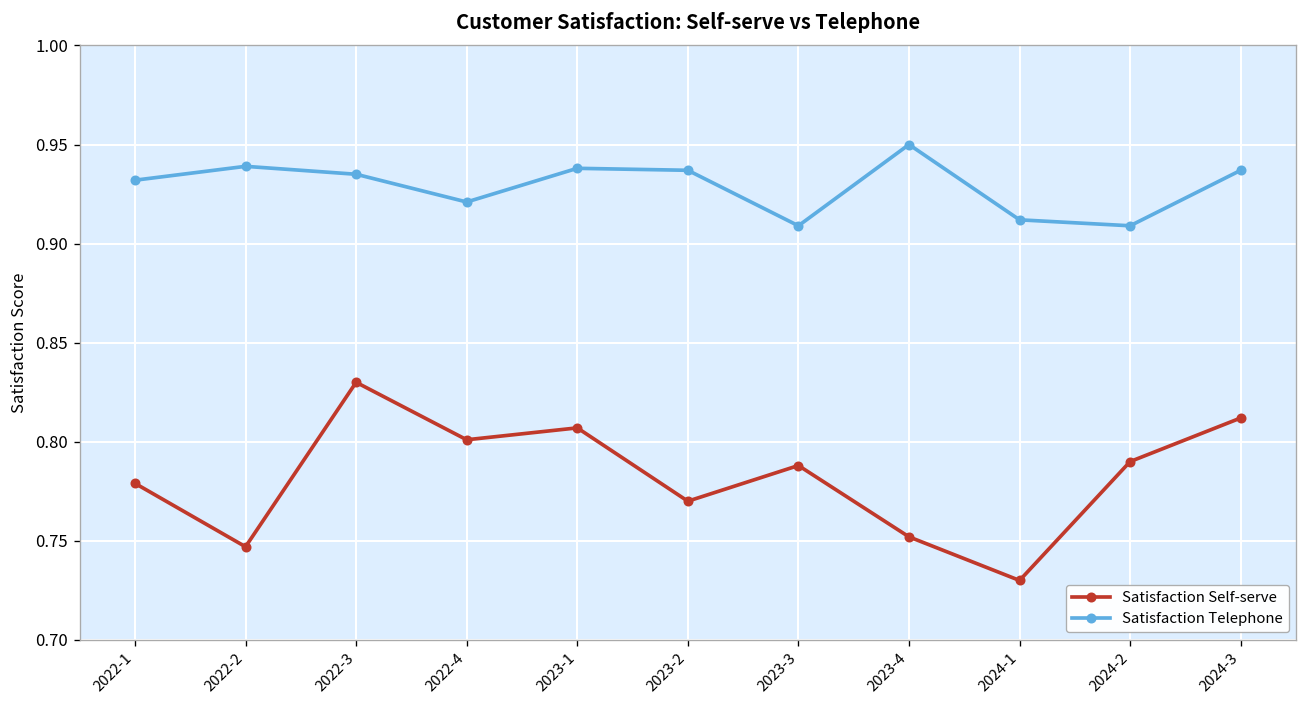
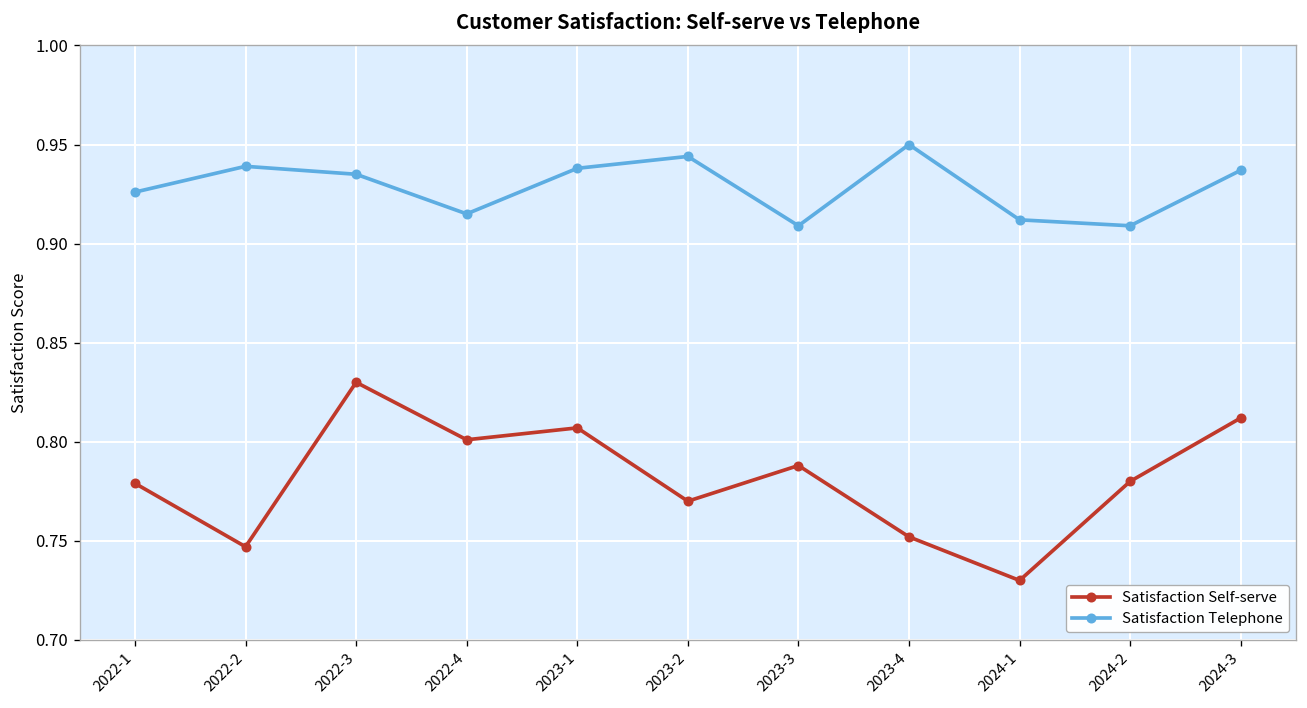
Satisfaction Telephone, 2022-1: 0.932 -> 0.926
Satisfaction Telephone, 2022-4: 0.921 -> 0.915
Satisfaction Telephone, 2023-2: 0.937 -> 0.944
Satisfaction Self-serve, 2024-2: 0.79 -> 0.78
